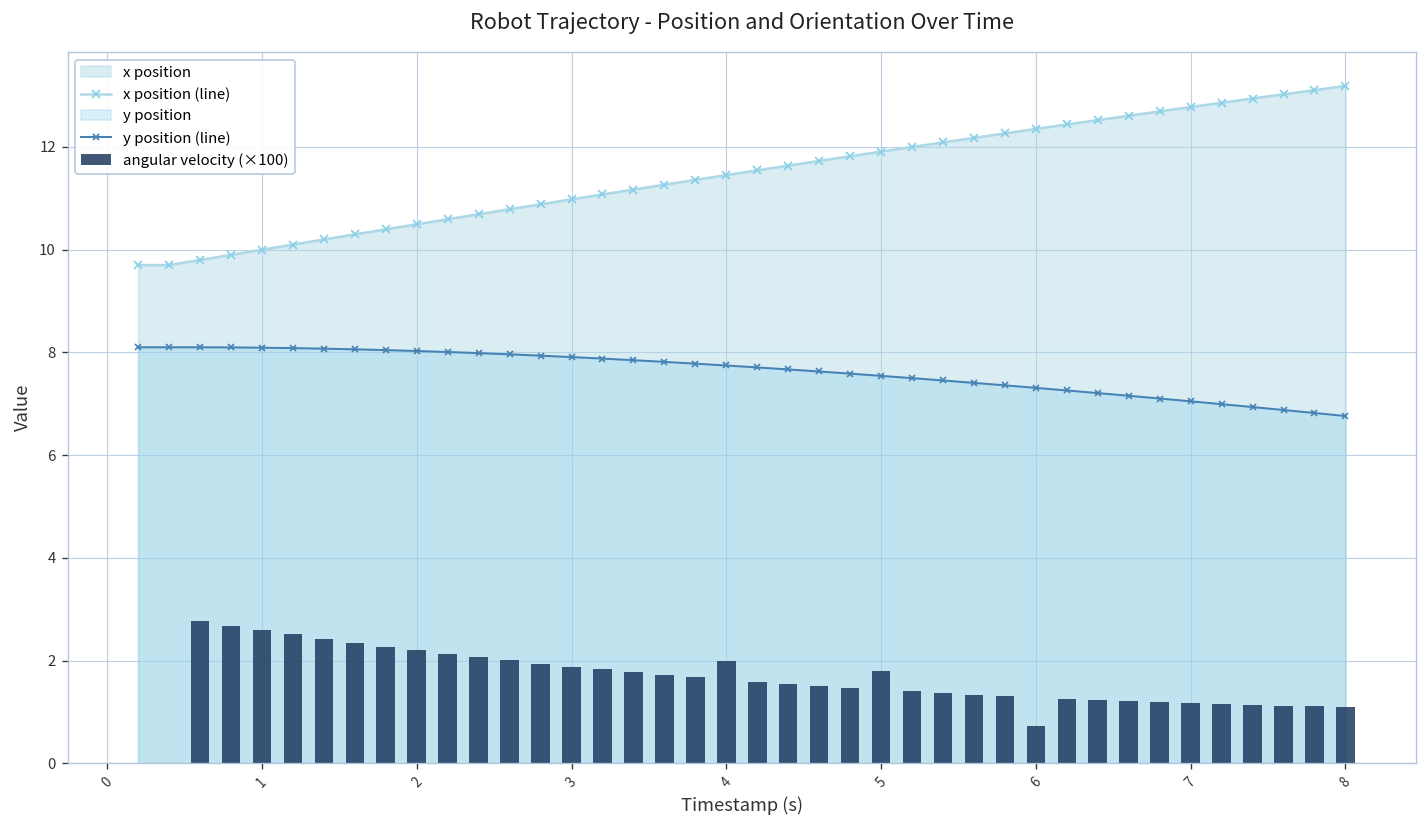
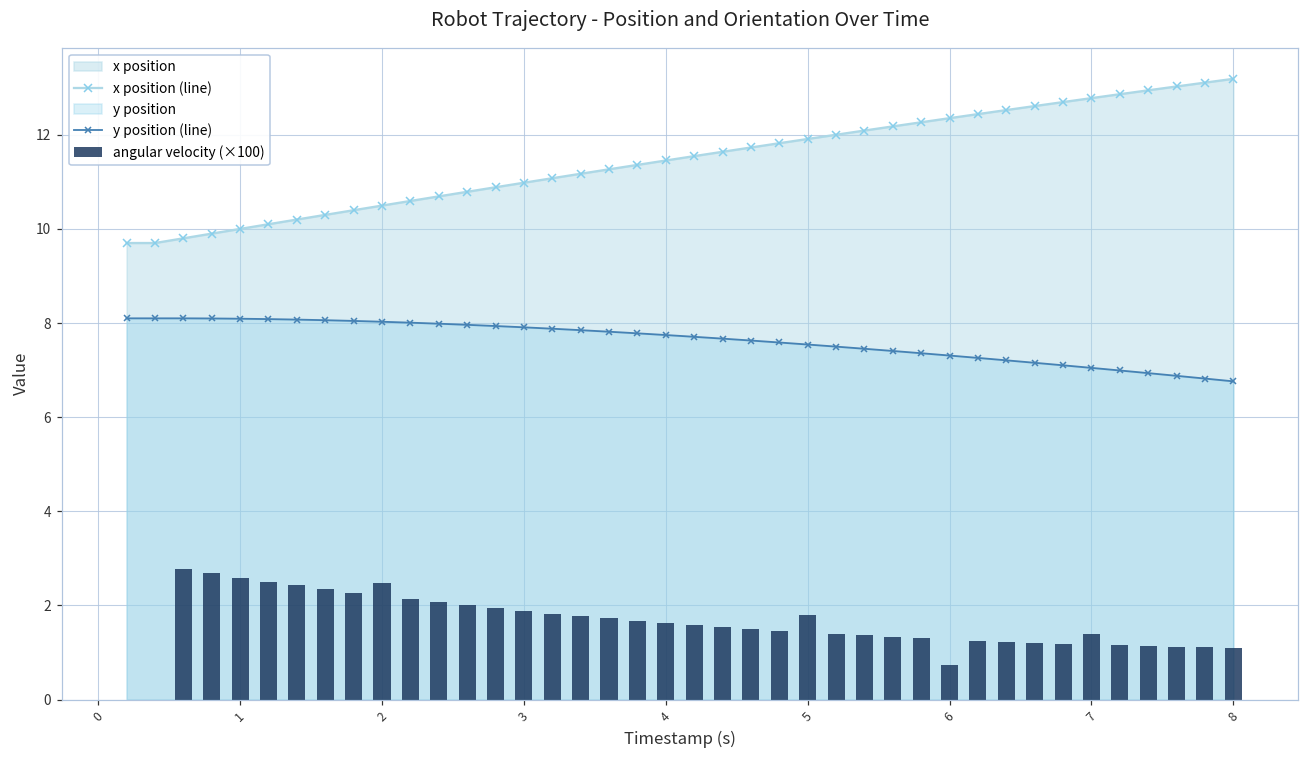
angular velocity (×100), 2: 2.2 -> 2.5
angular velocity (×100), 4: 2.0 -> 1.6
angular velocity (×100), 7: 1.2 -> 1.4
